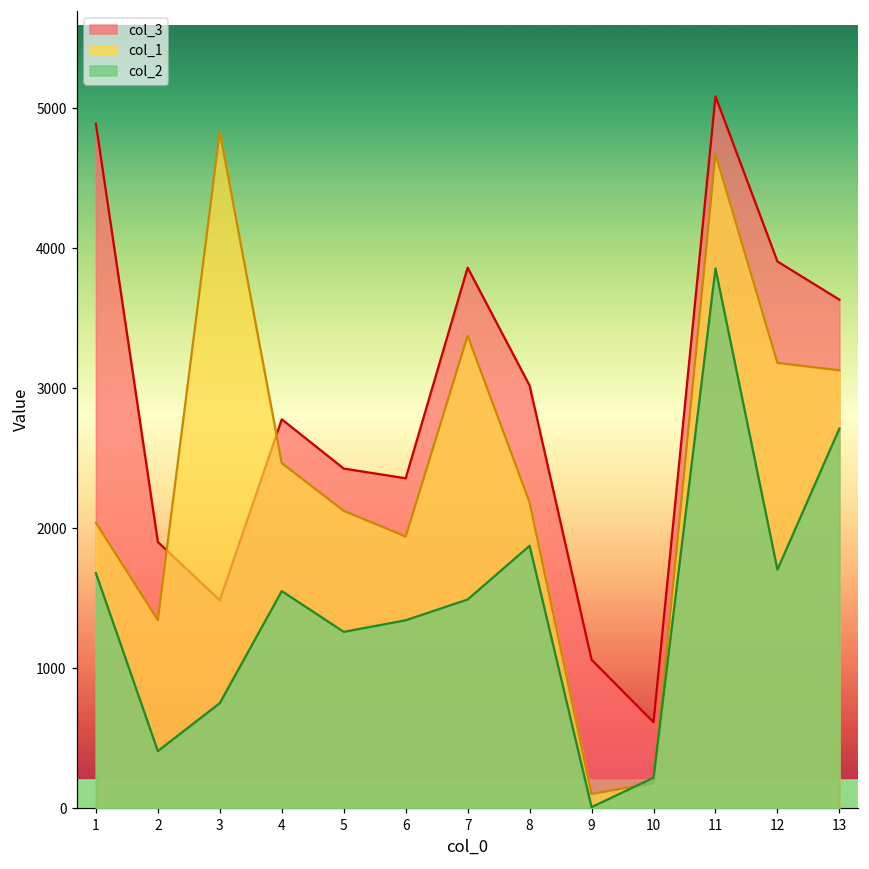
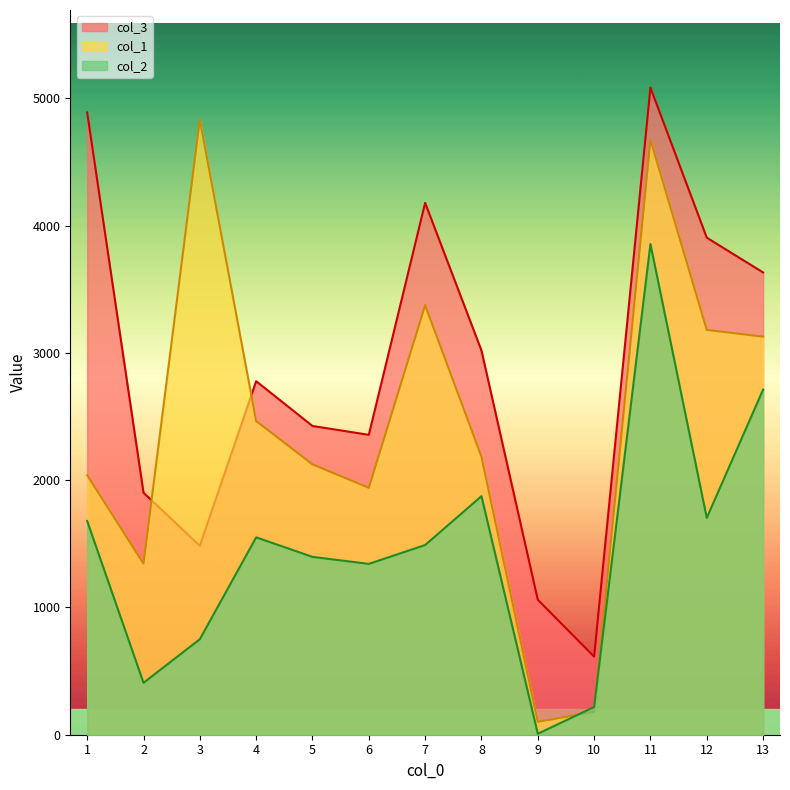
col_2, 5: 1260 -> 1400
col_3, 7: 3860 -> 4180
